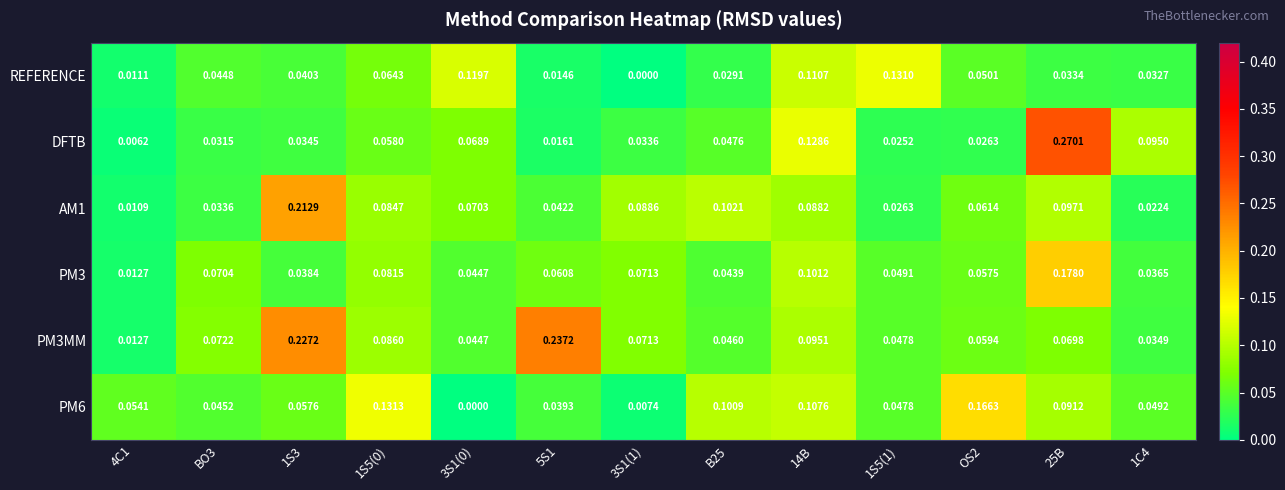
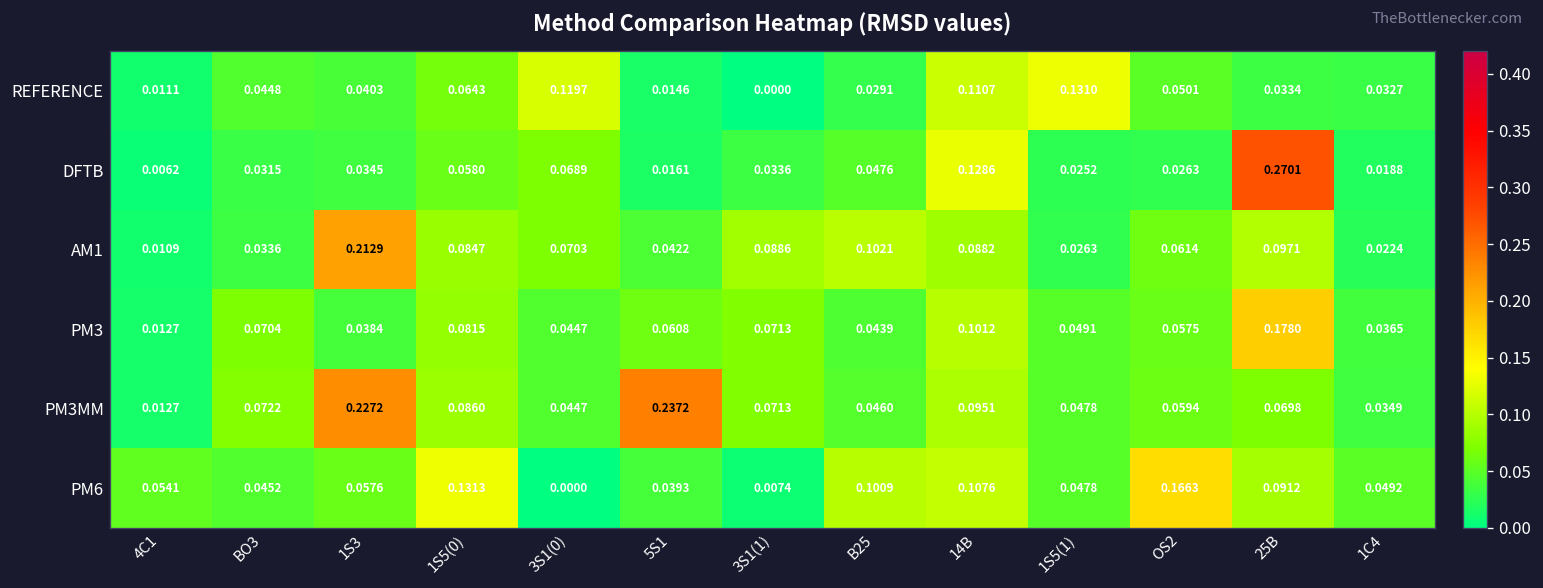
DFTB, 1C4: 0.0950 -> 0.0188
